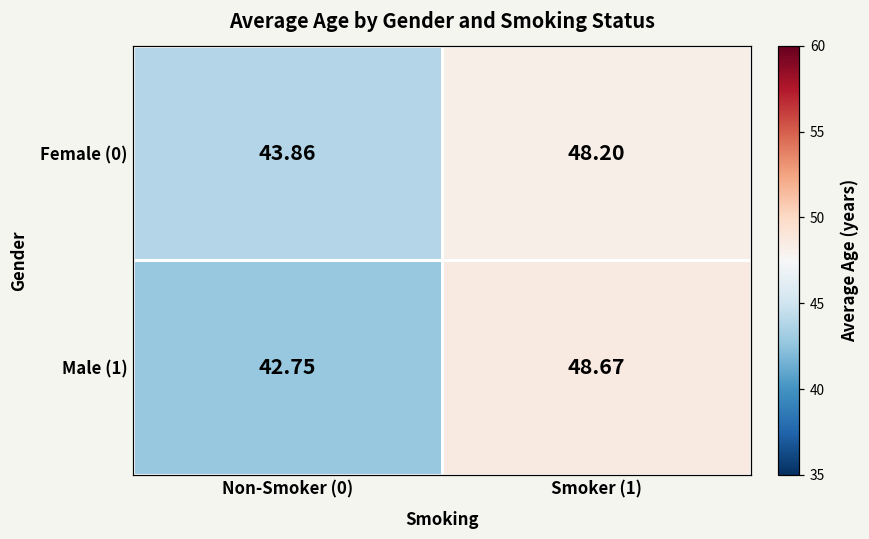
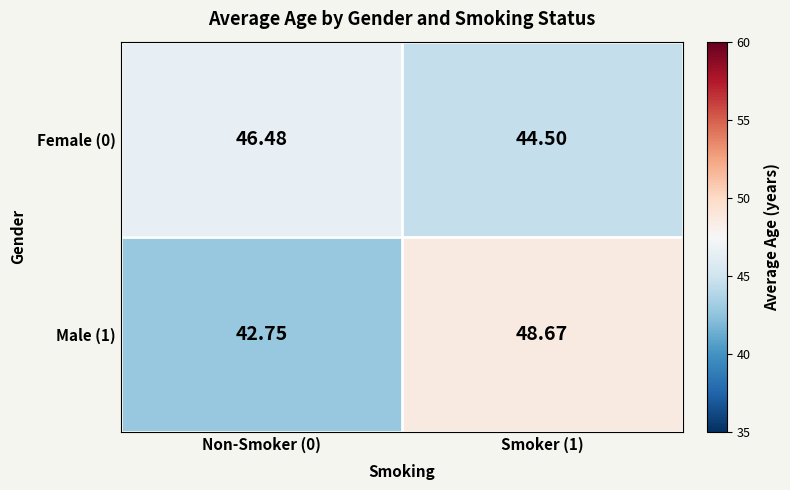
Female (0), Non-Smoker (0): 43.86 -> 46.48
Female (0), Smoker (1): 48.20 -> 44.50
